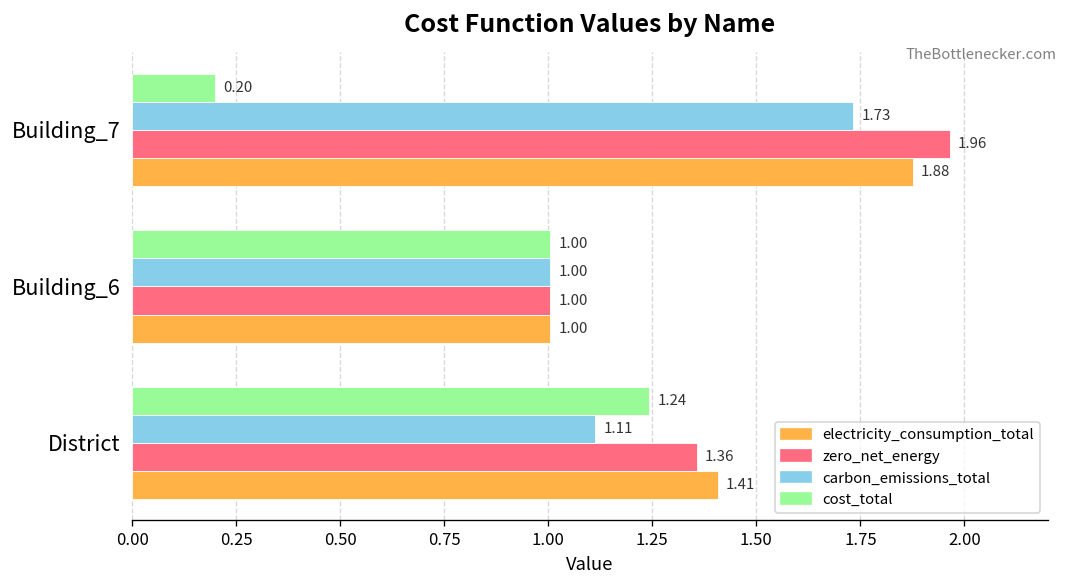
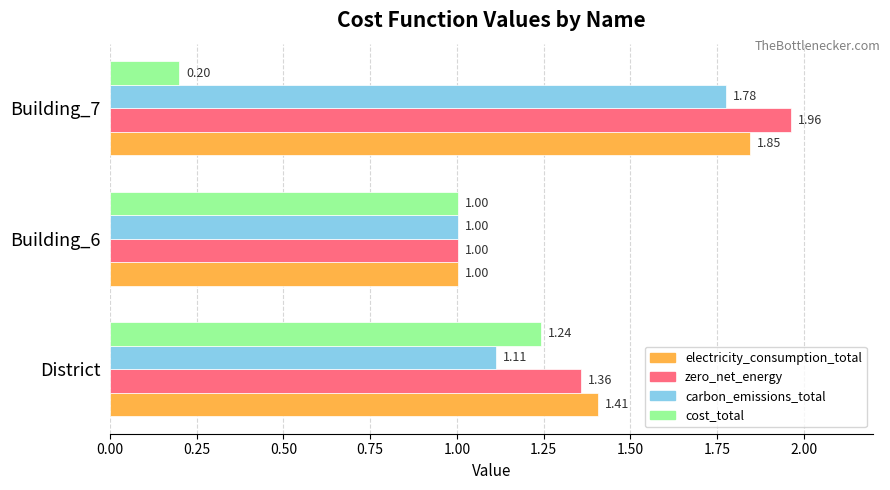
carbon_emissions_total, Building_7: 1.73 -> 1.78
electricity_consumption_total, Building_7: 1.88 -> 1.85
